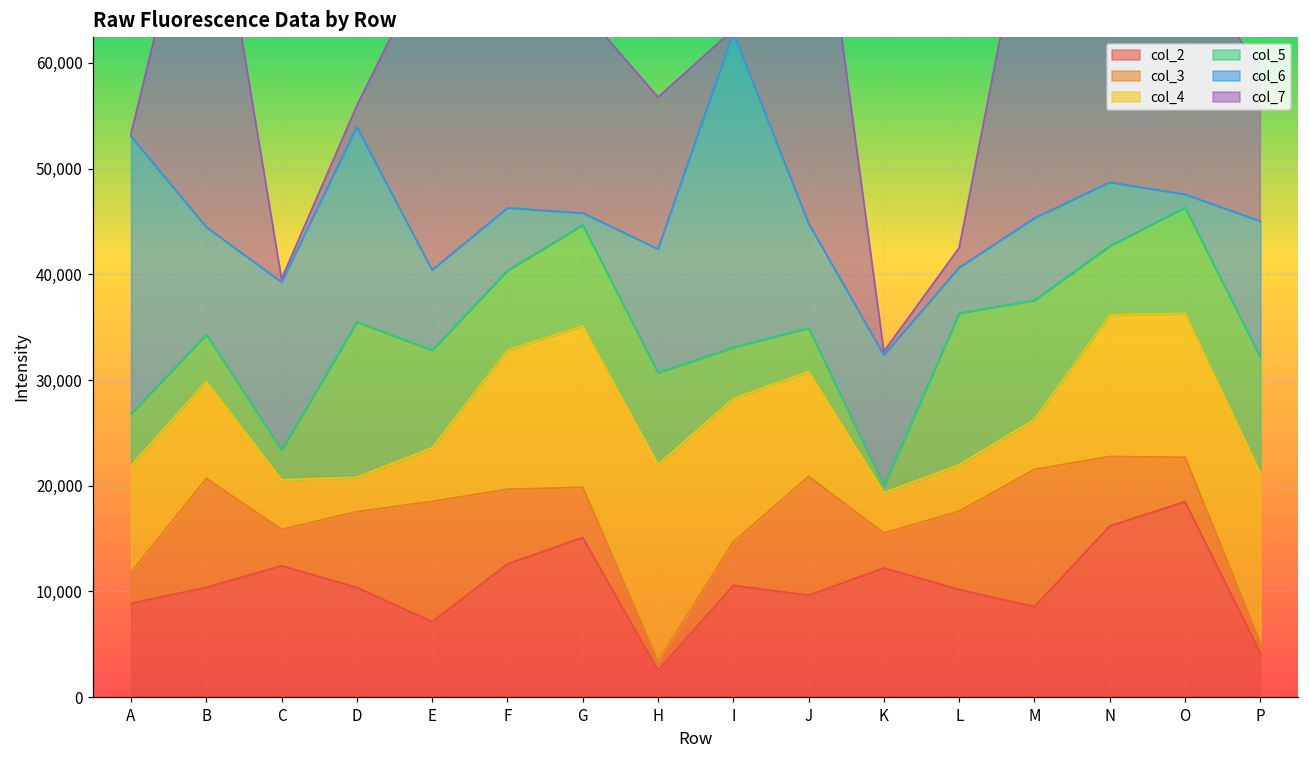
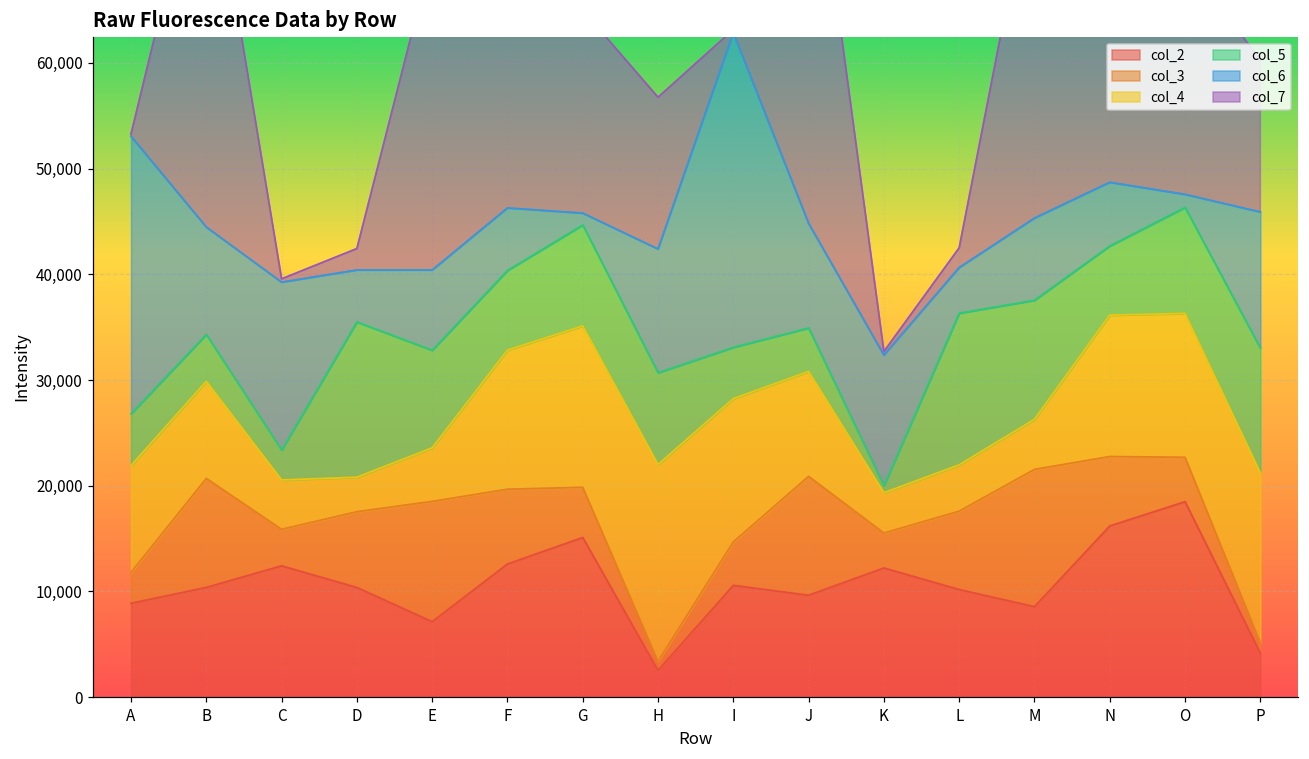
col_6, D: 18,000 -> 5,000
col_5, P: 11,000 -> 12,000
